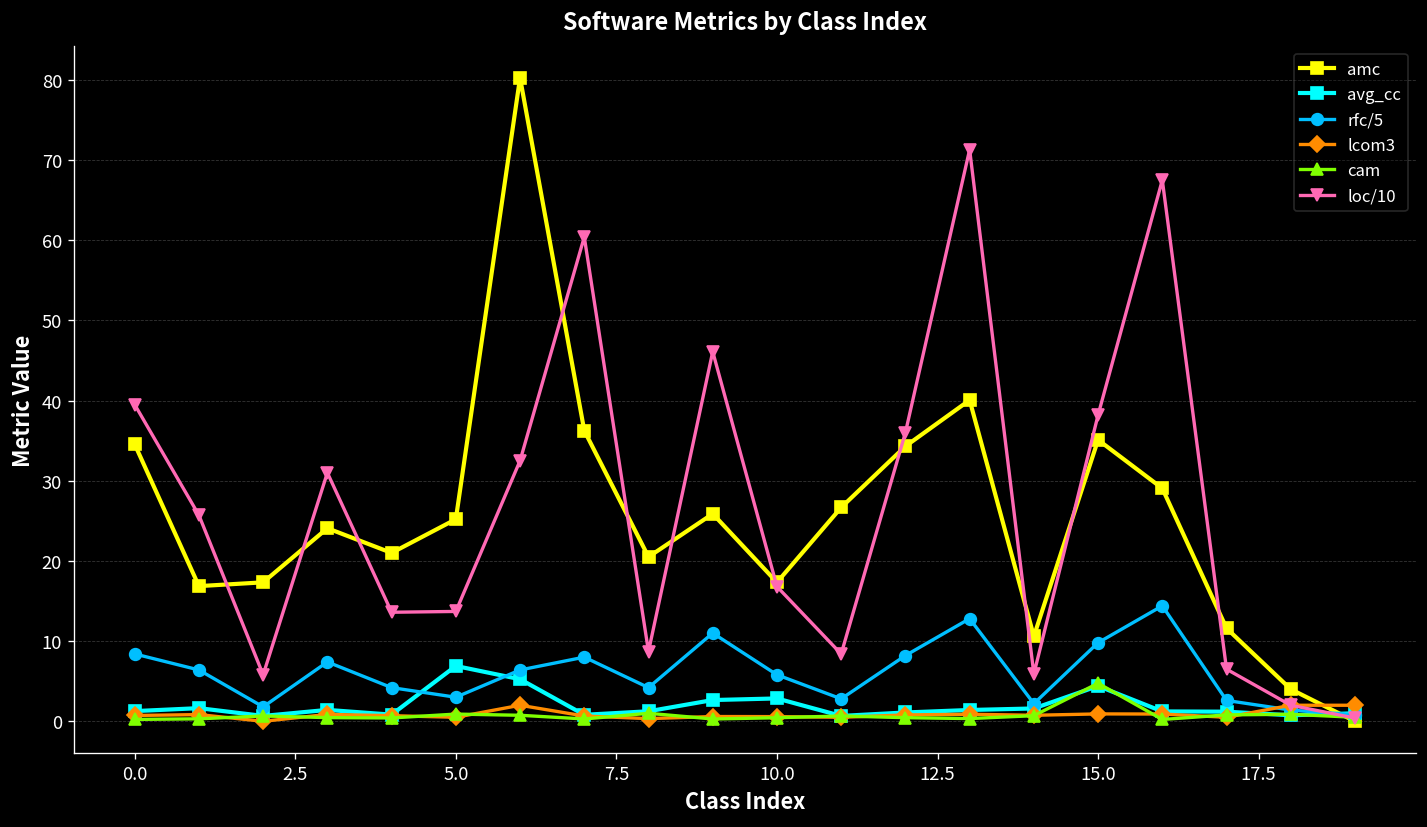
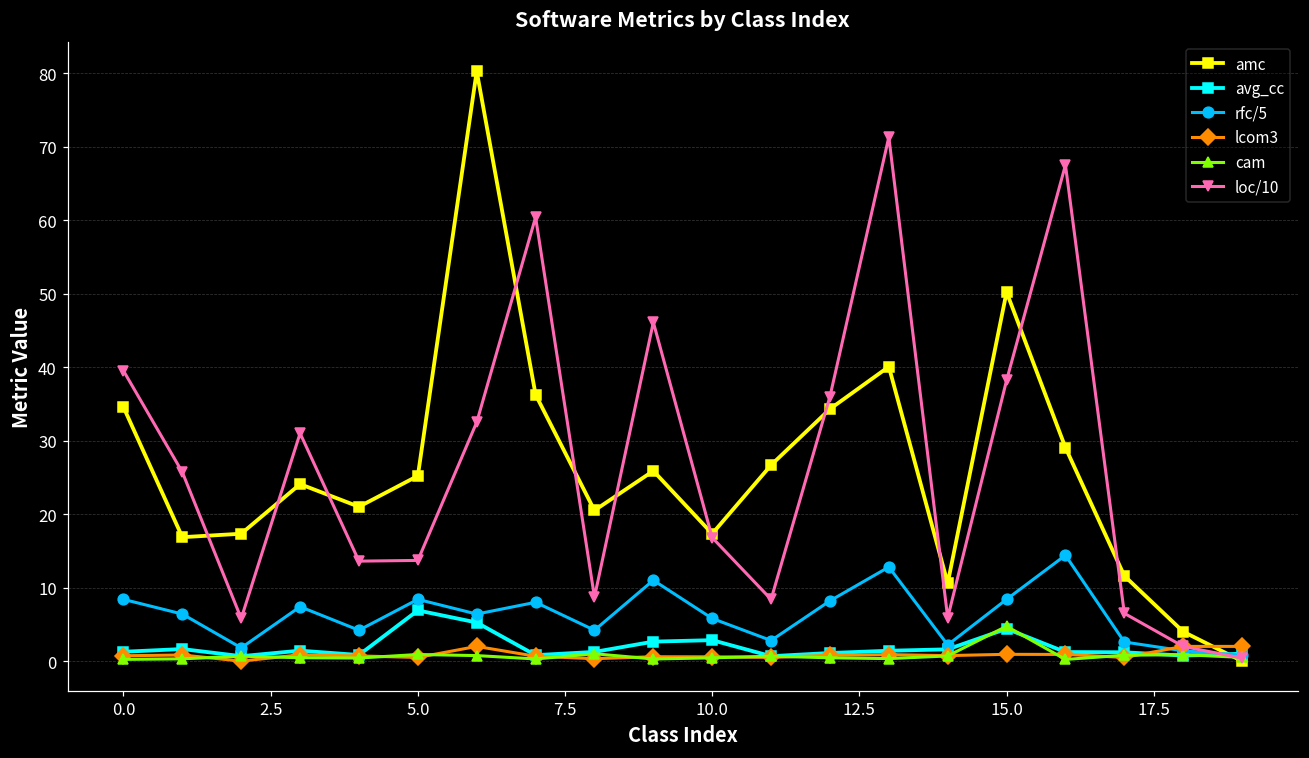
rfc/5, 5.0: 3 -> 8
amc, 15.0: 35 -> 50
rfc/5, 15.0: 10 -> 8
